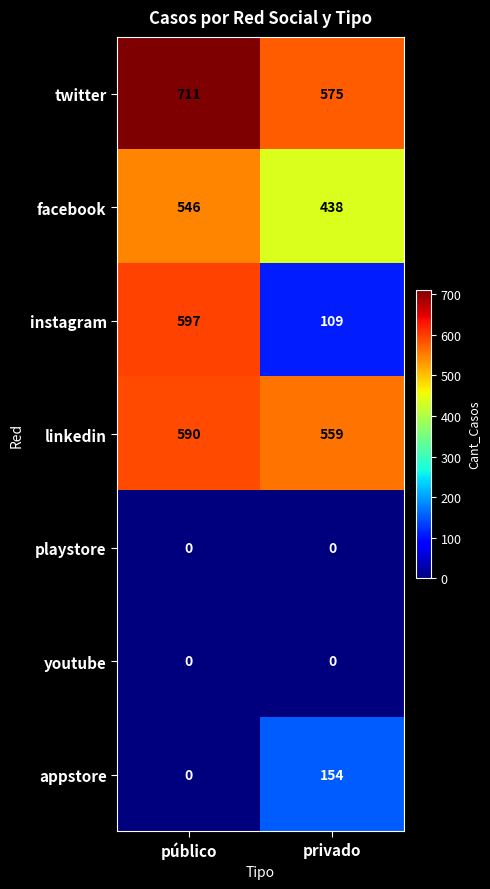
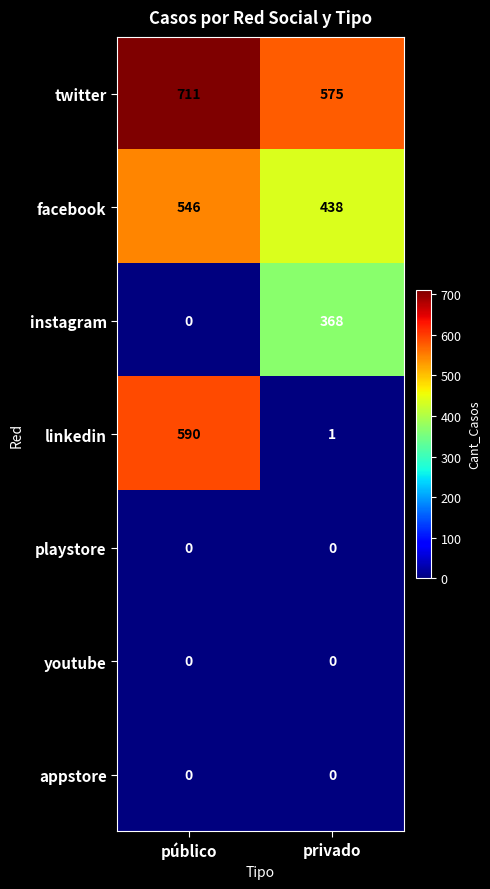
instagram, público: 597 -> 0
instagram, privado: 109 -> 368
linkedin, privado: 559 -> 1
appstore, privado: 154 -> 0
